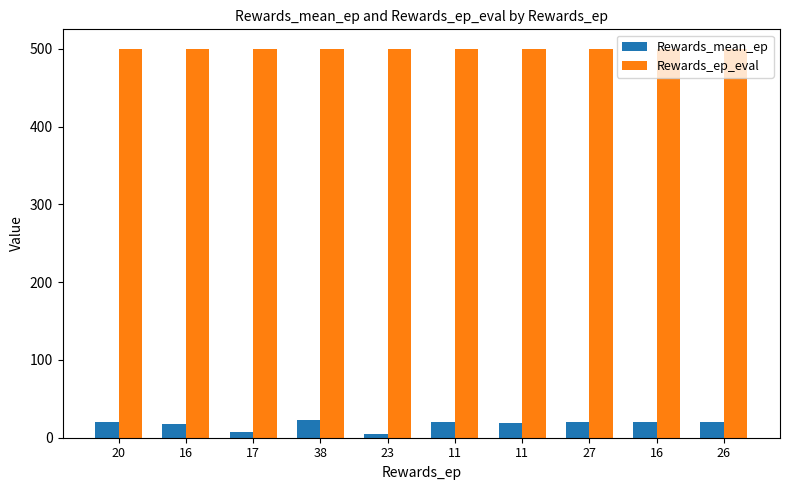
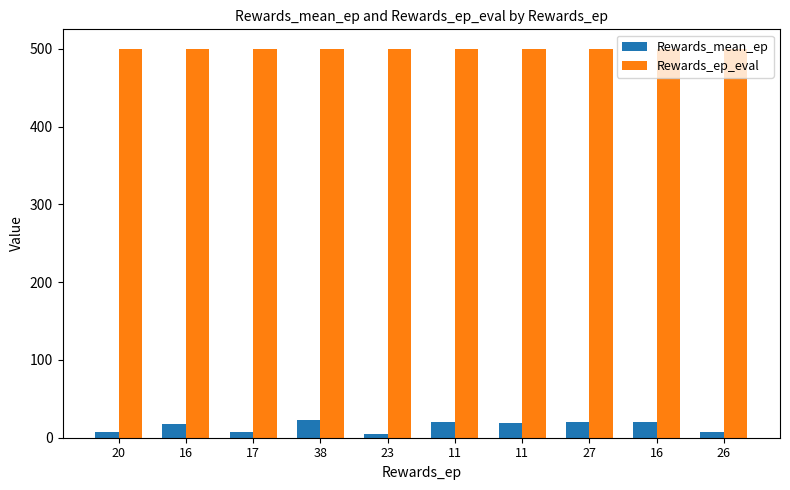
Rewards_mean_ep, 20: 20 -> 10
Rewards_mean_ep, 26: 20 -> 10
